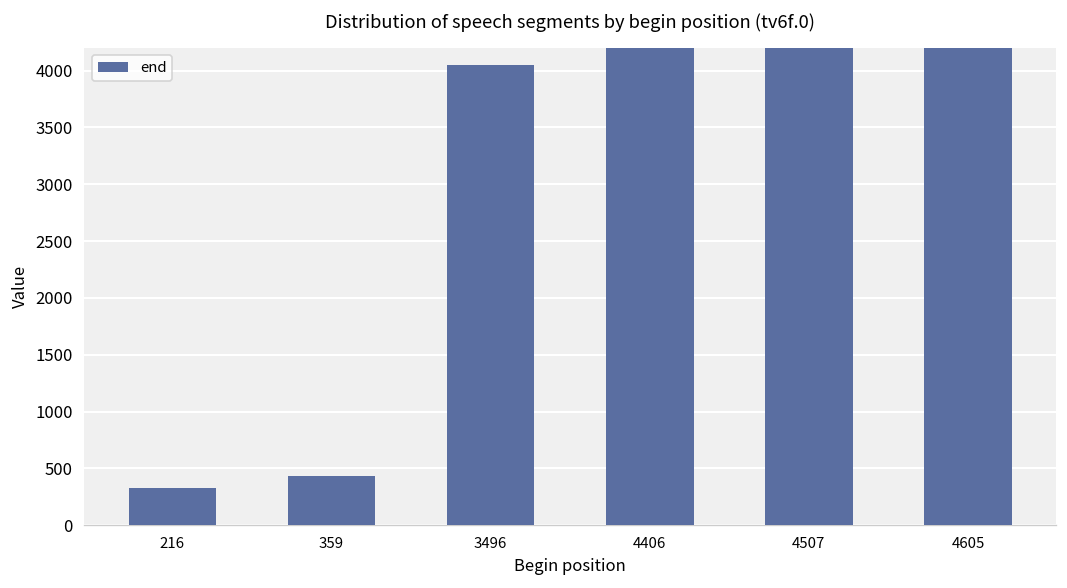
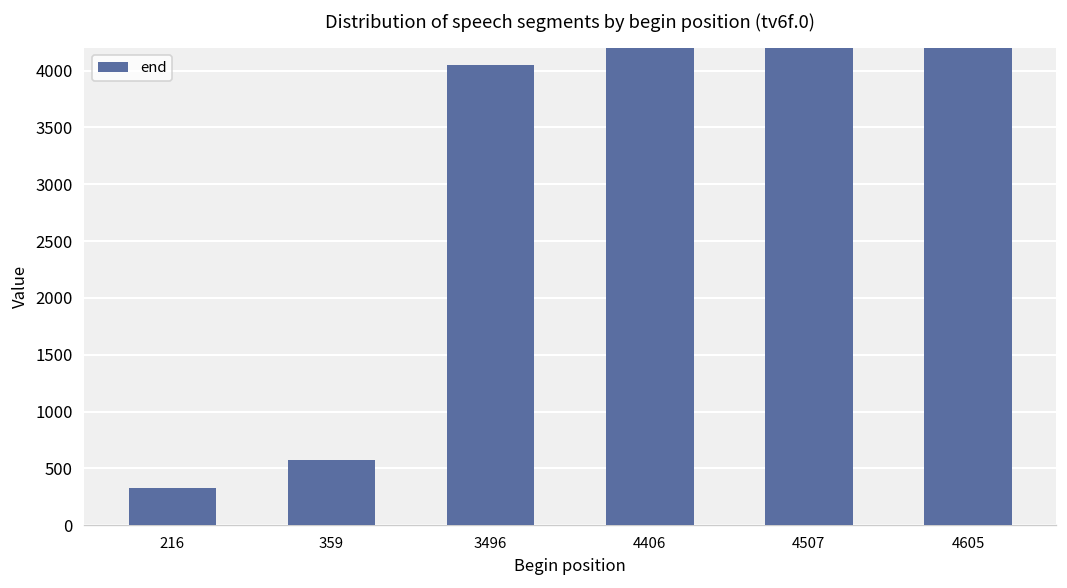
359: 400 -> 600
